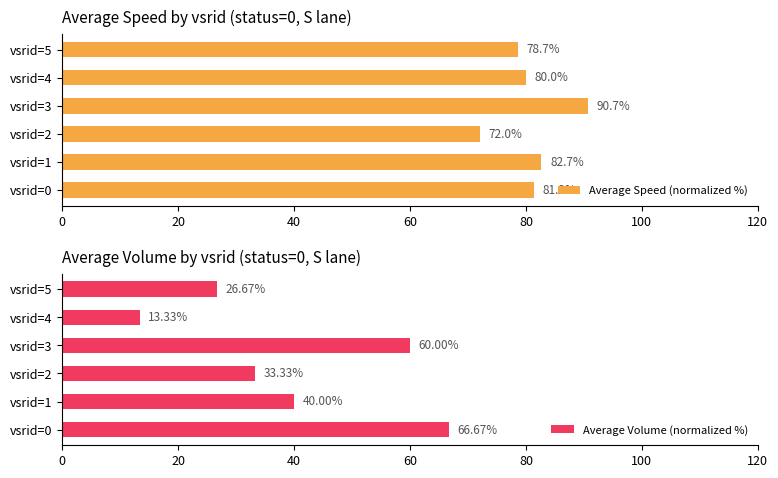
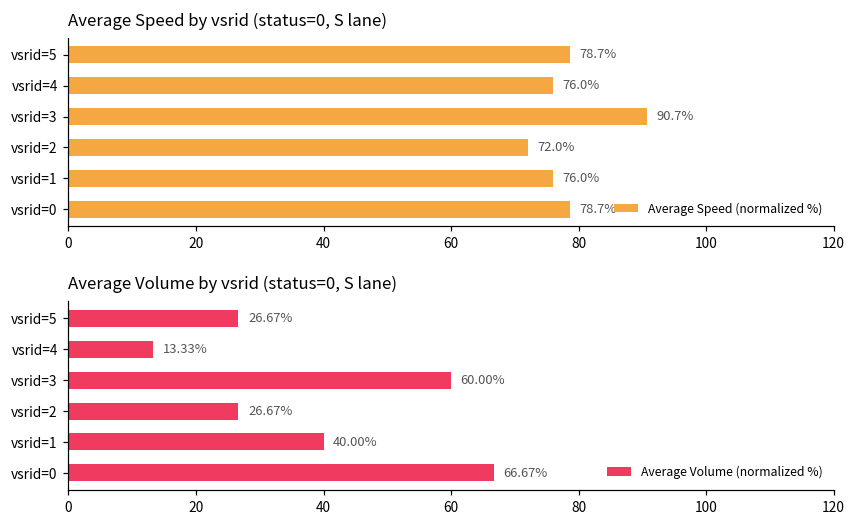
Average Speed by vsrid (status=0, S lane), vsrid=4: 80.0% -> 76.0%
Average Speed by vsrid (status=0, S lane), vsrid=1: 82.7% -> 76.0%
Average Speed by vsrid (status=0, S lane), vsrid=0: 81.3% -> 78.7%
Average Volume by vsrid (status=0, S lane), vsrid=2: 33.33% -> 26.67%
